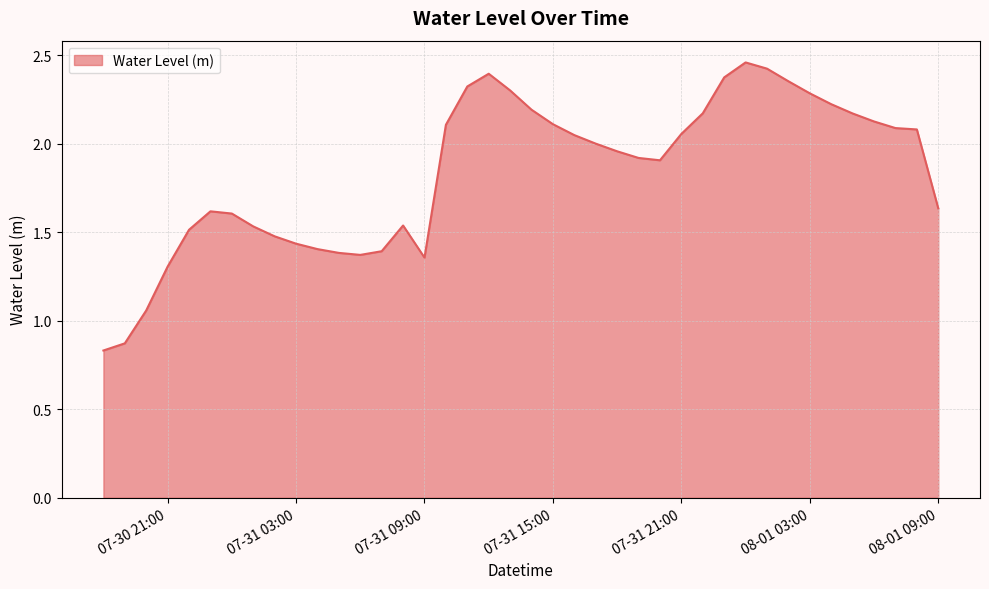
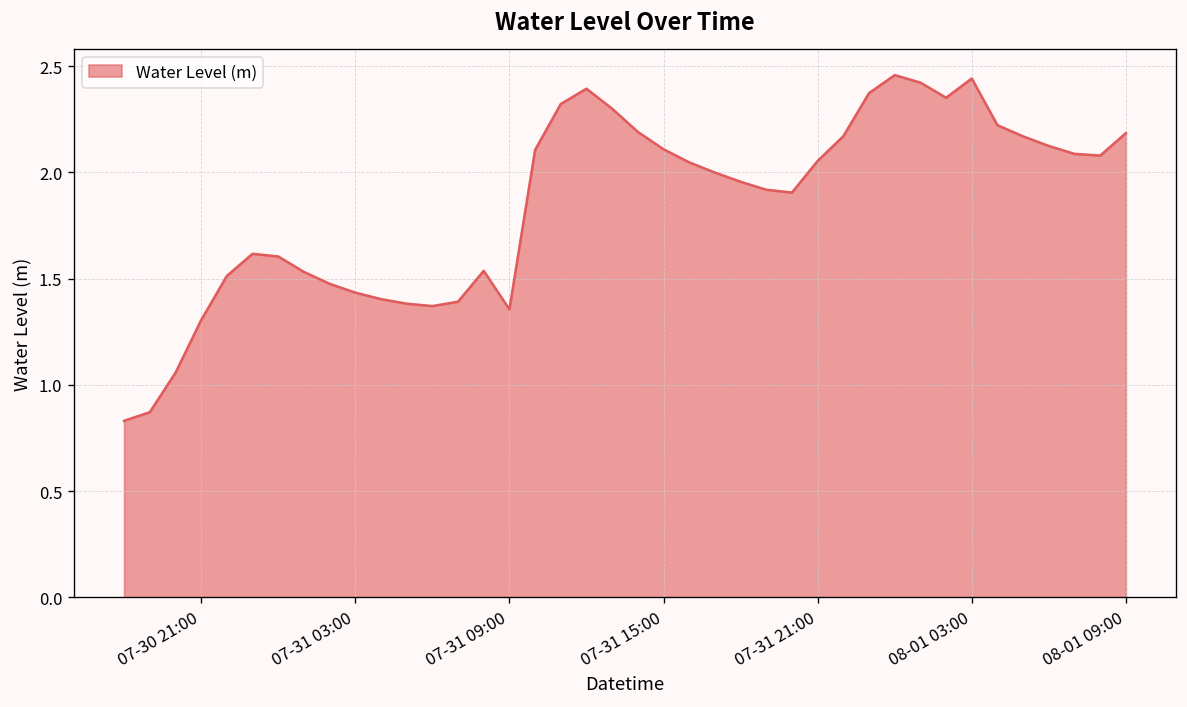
08-01 03:00: 2.28 -> 2.44
08-01 09:00: 1.63 -> 2.19
